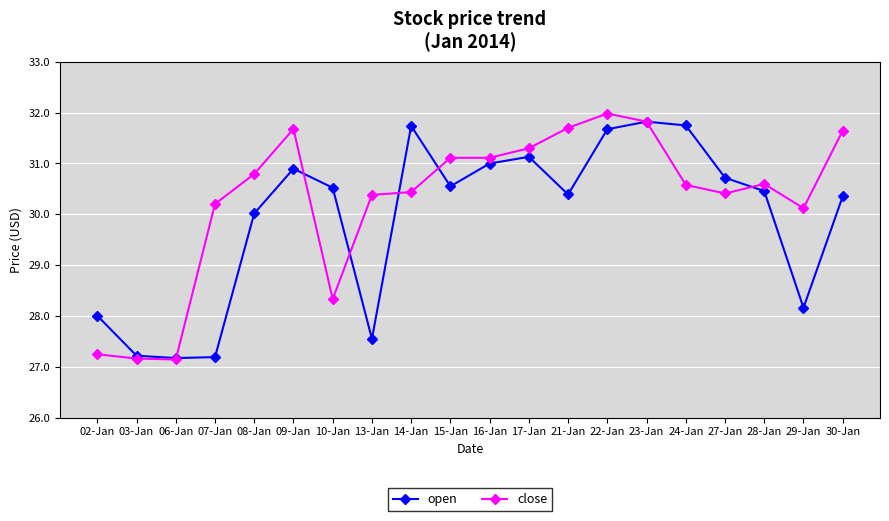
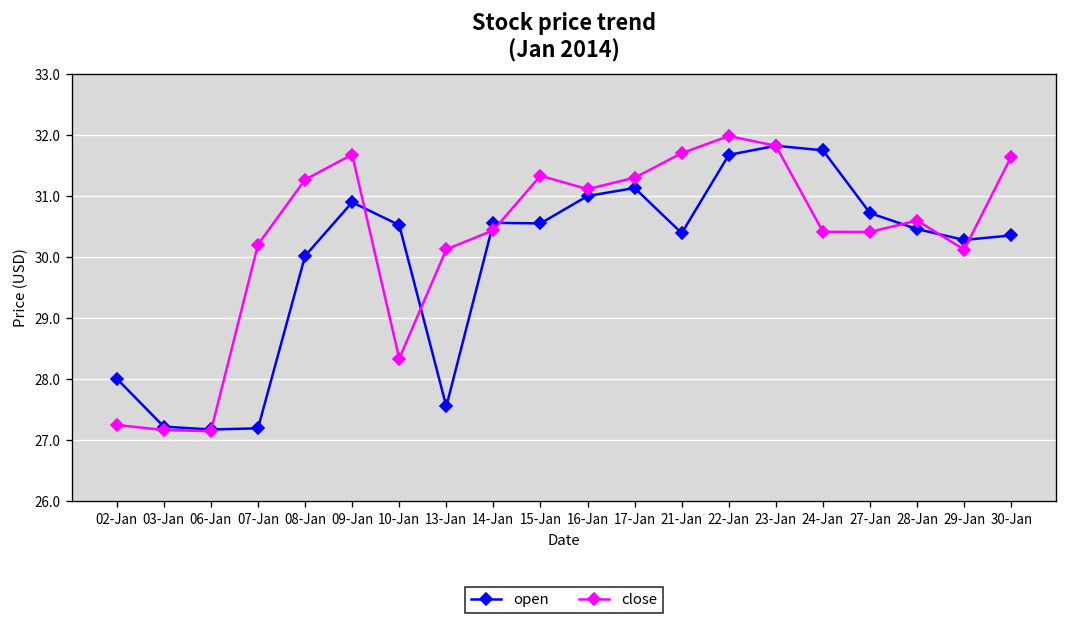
close, 08-Jan: 30.8 -> 31.3
close, 13-Jan: 30.4 -> 30.1
open, 14-Jan: 31.7 -> 30.6
close, 15-Jan: 31.1 -> 31.3
close, 24-Jan: 30.6 -> 30.4
open, 29-Jan: 28.2 -> 30.3
